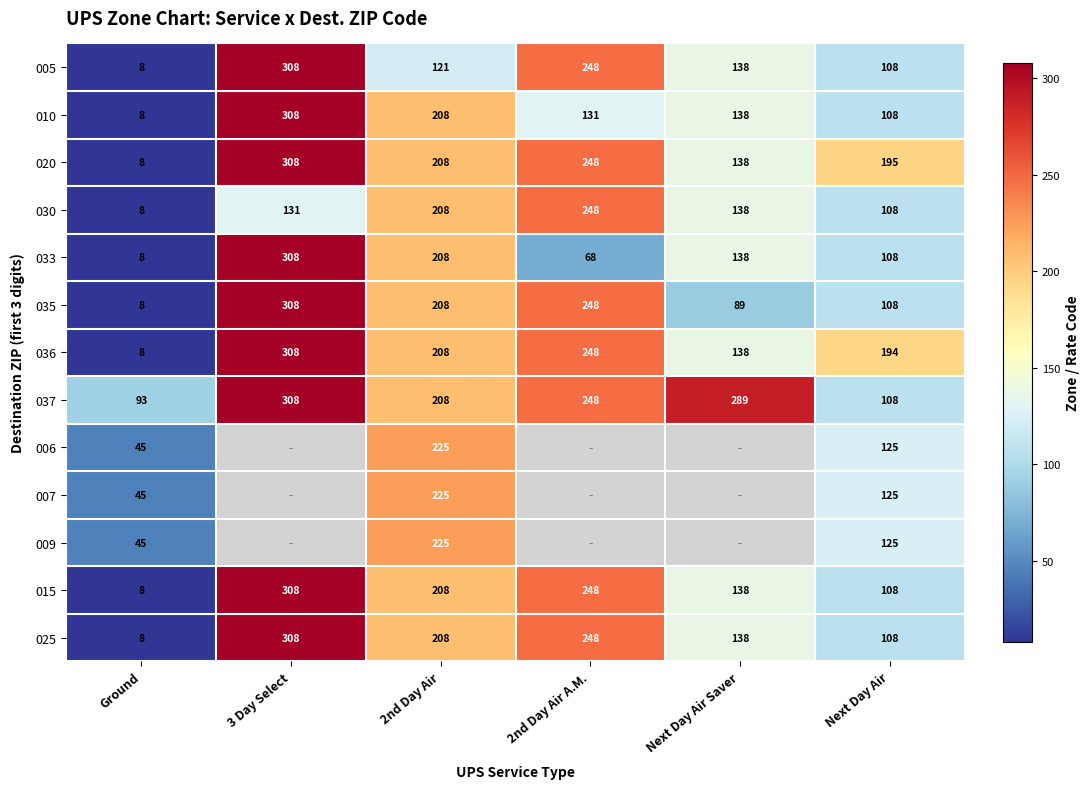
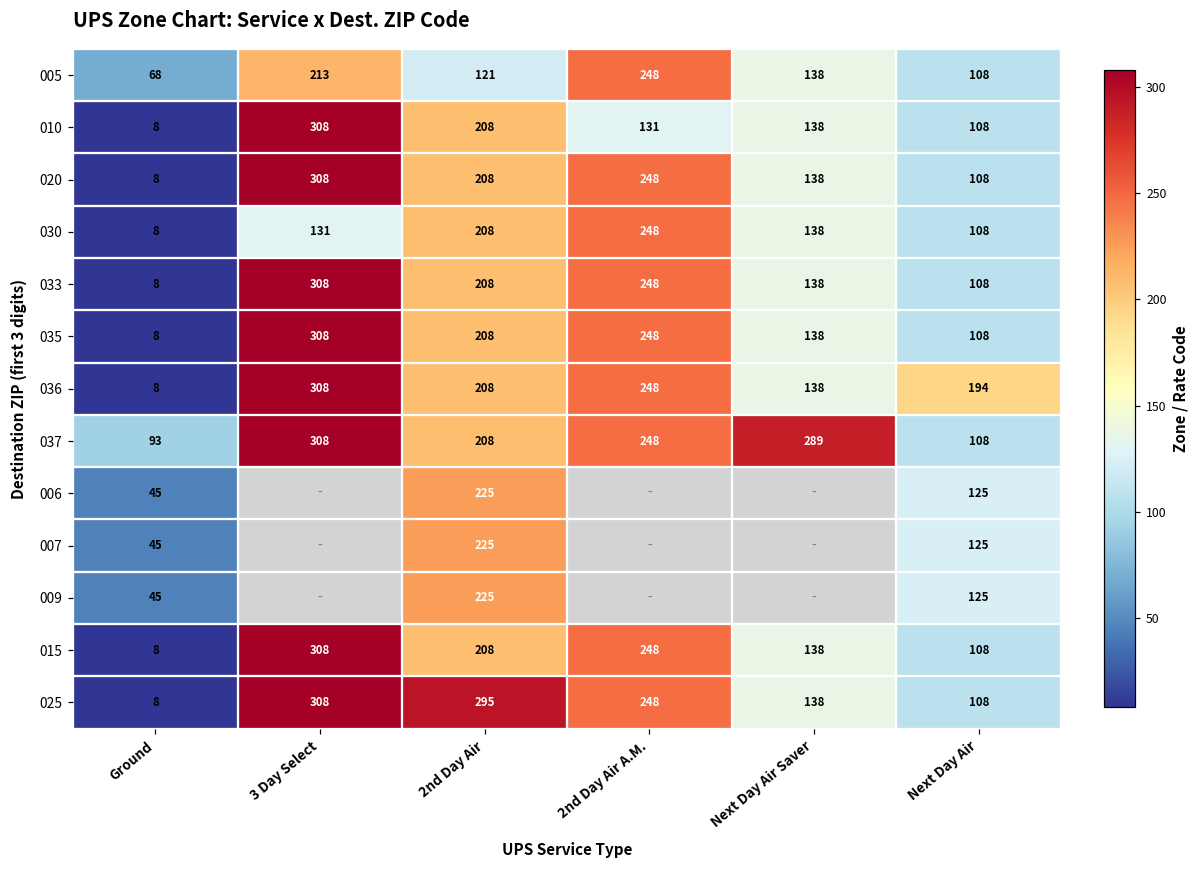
005, Ground: 8 -> 68
005, 3 Day Select: 308 -> 213
020, Next Day Air: 195 -> 108
033, 2nd Day Air A.M.: 68 -> 248
035, Next Day Air Saver: 89 -> 138
025, 2nd Day Air: 208 -> 295
